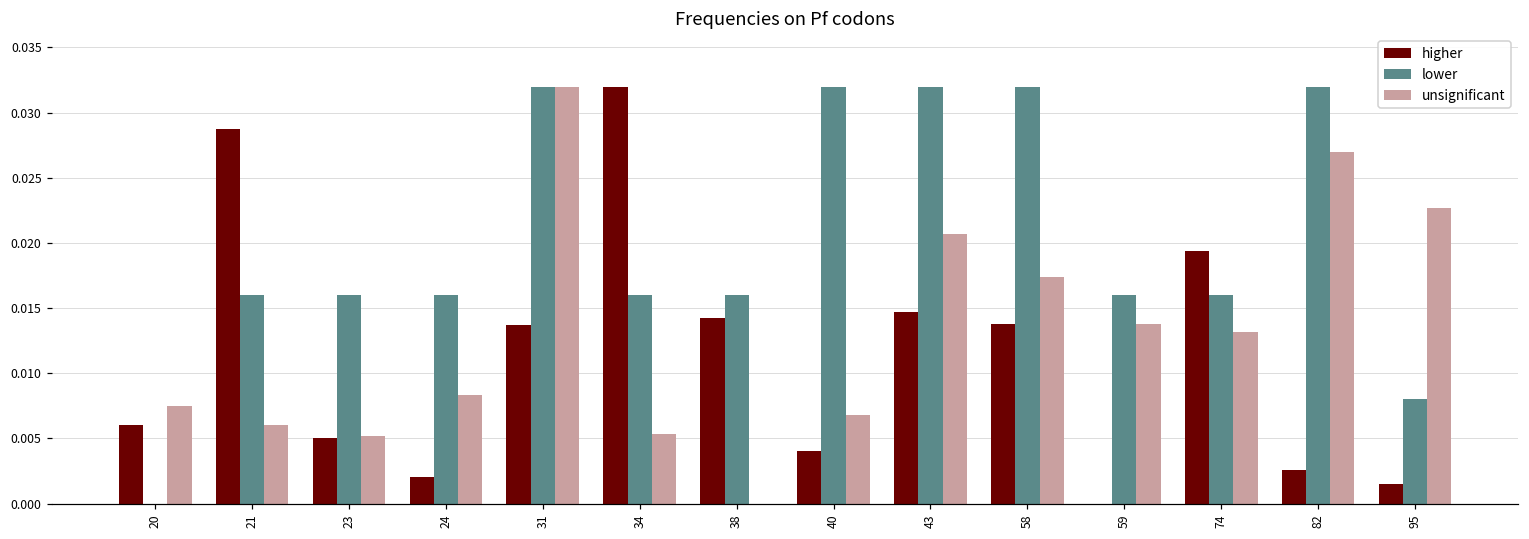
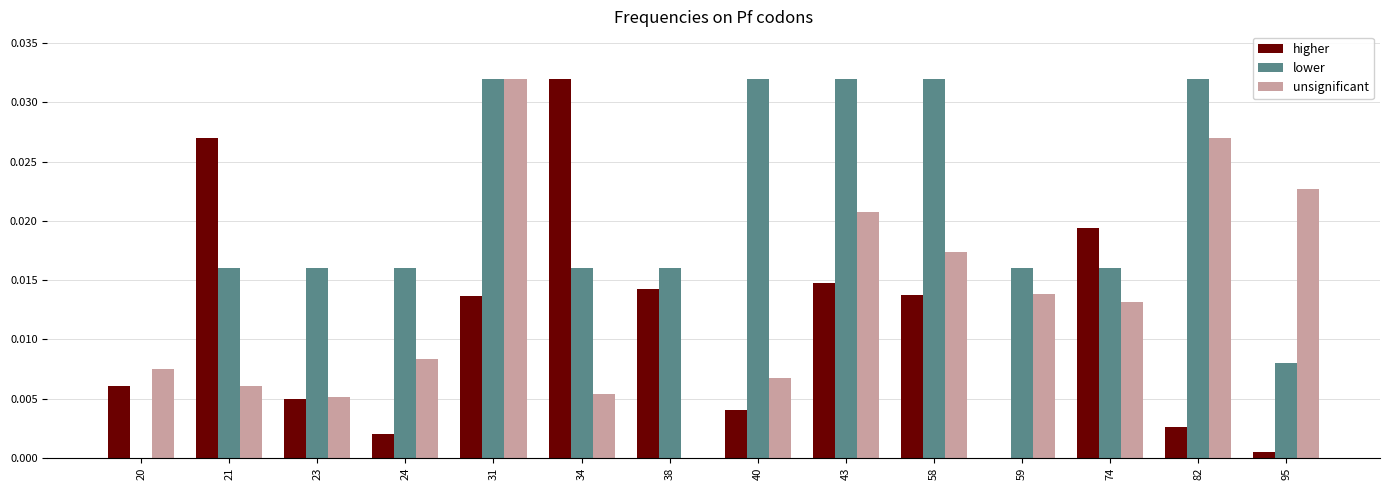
higher, 21: 0.0287 -> 0.0270
higher, 95: 0.0015 -> 0.0005
